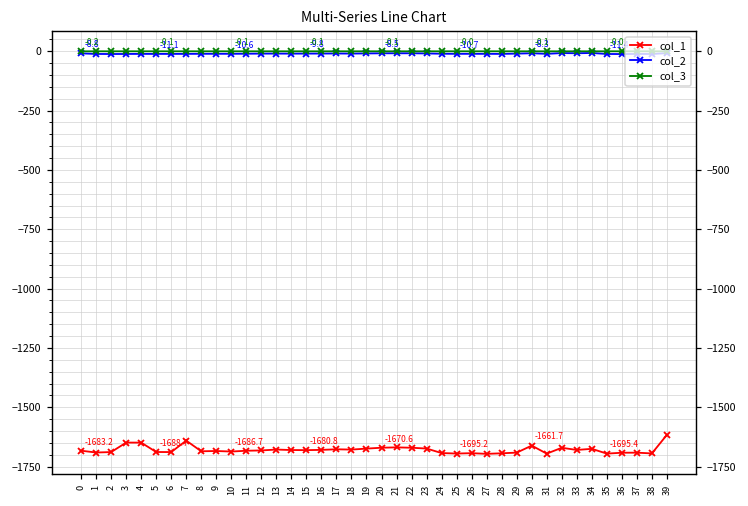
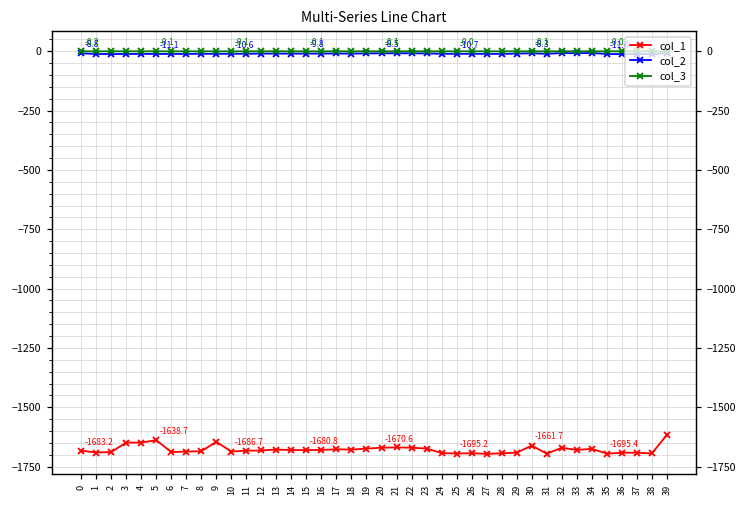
col_1, 5: -1688.7 -> -1638.7
col_1, 7: -1640 -> -1690
col_1, 9: -1680 -> -1650
